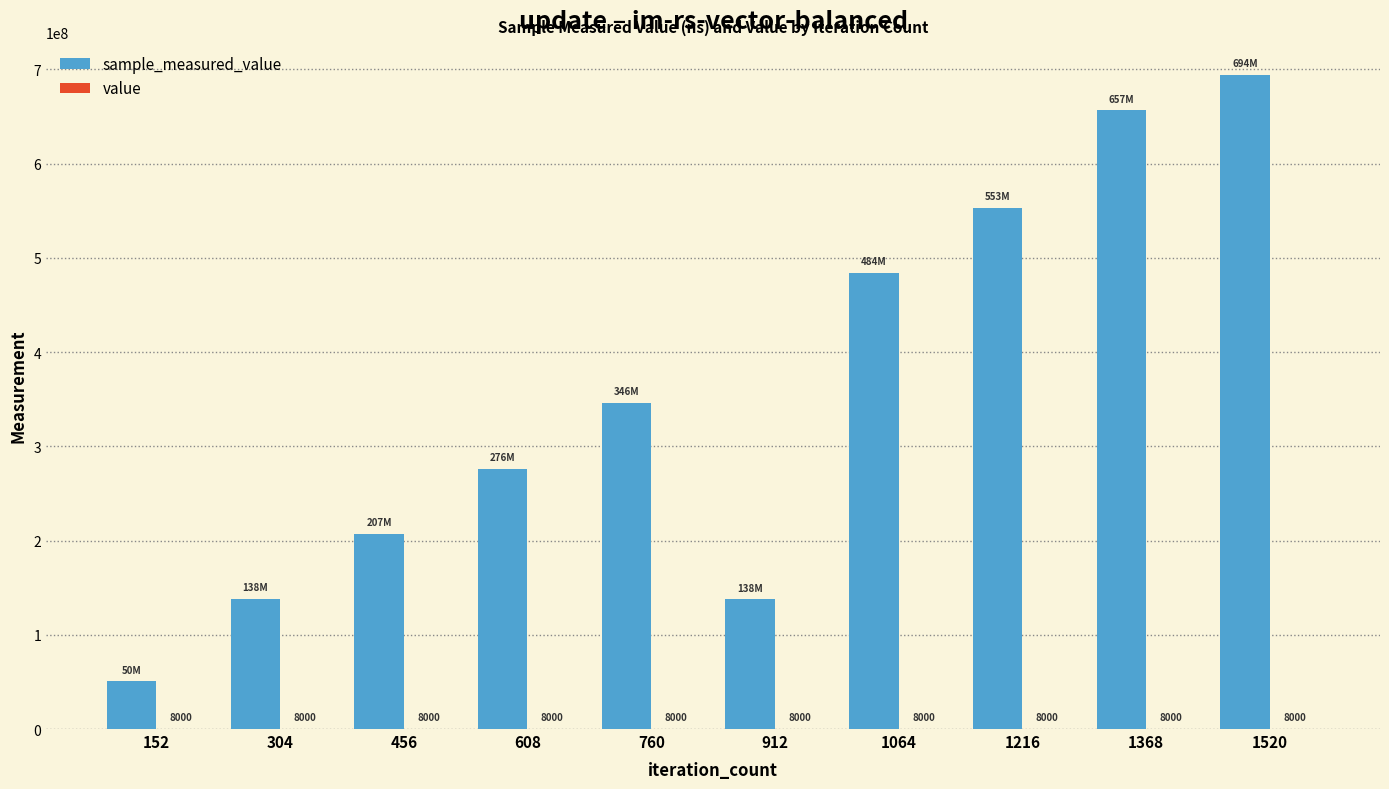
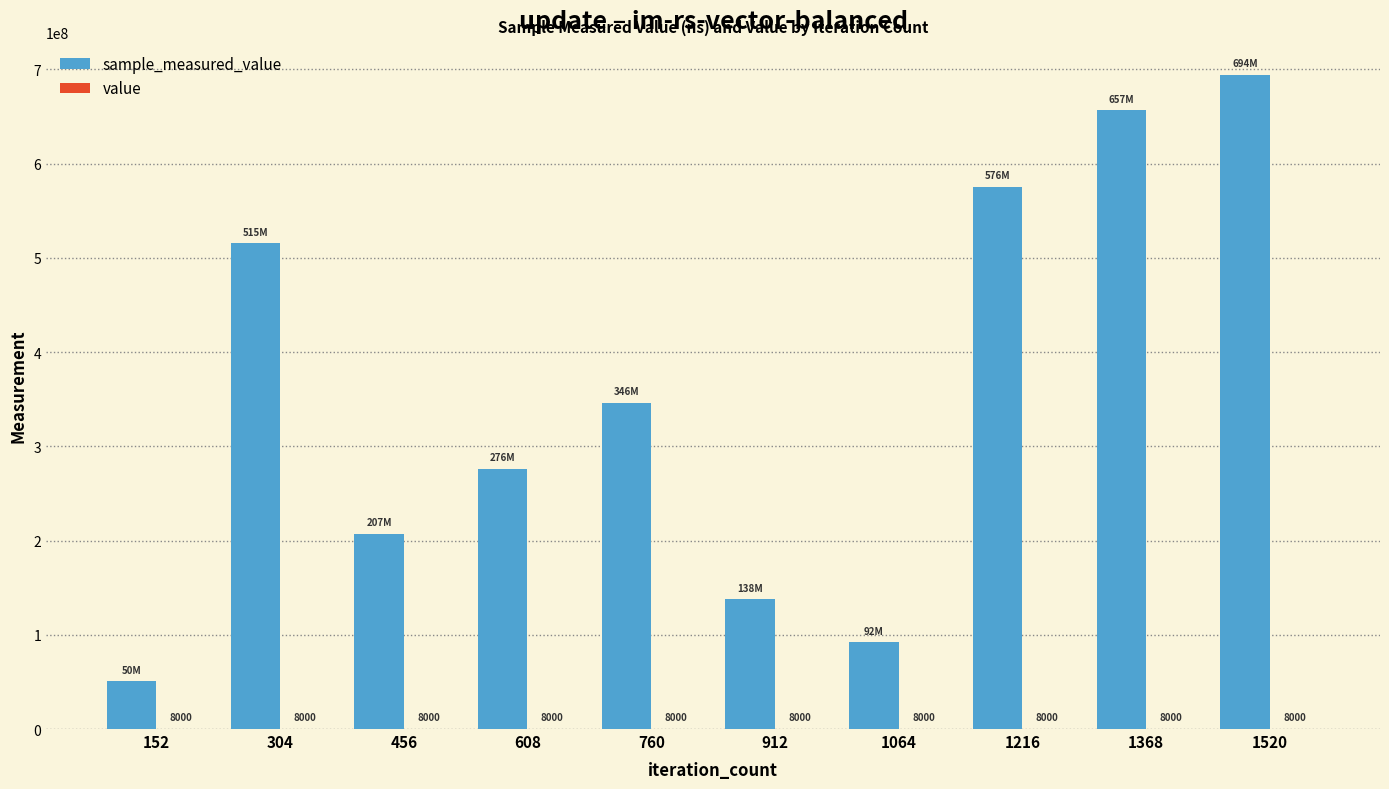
sample_measured_value, 304: 138M -> 515M
sample_measured_value, 1064: 484M -> 92M
sample_measured_value, 1216: 553M -> 576M
